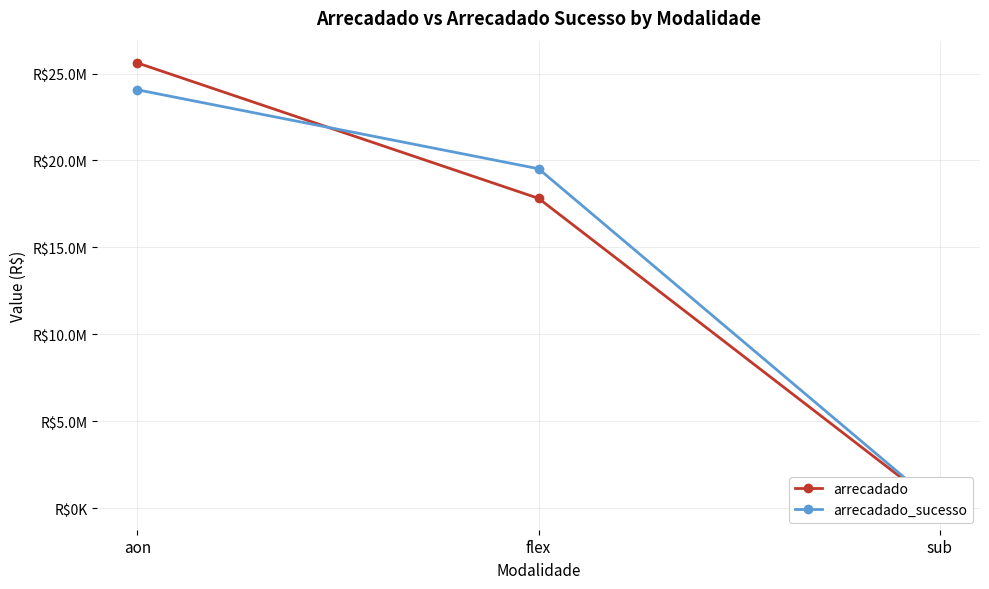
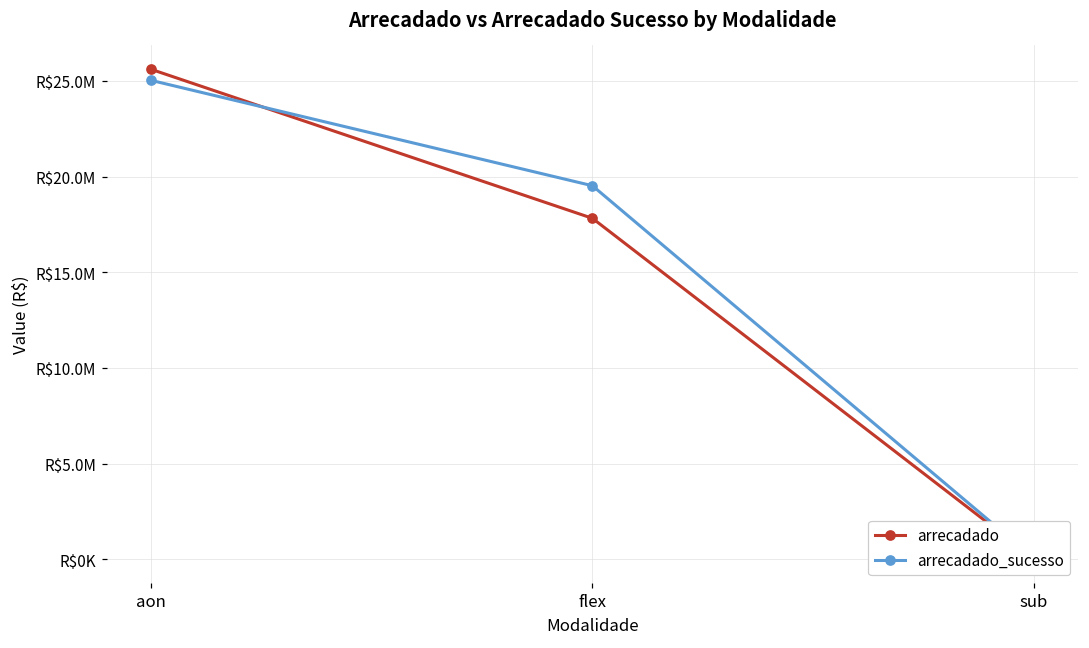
arrecadado_sucesso, aon: R$24100000 -> R$25000000
